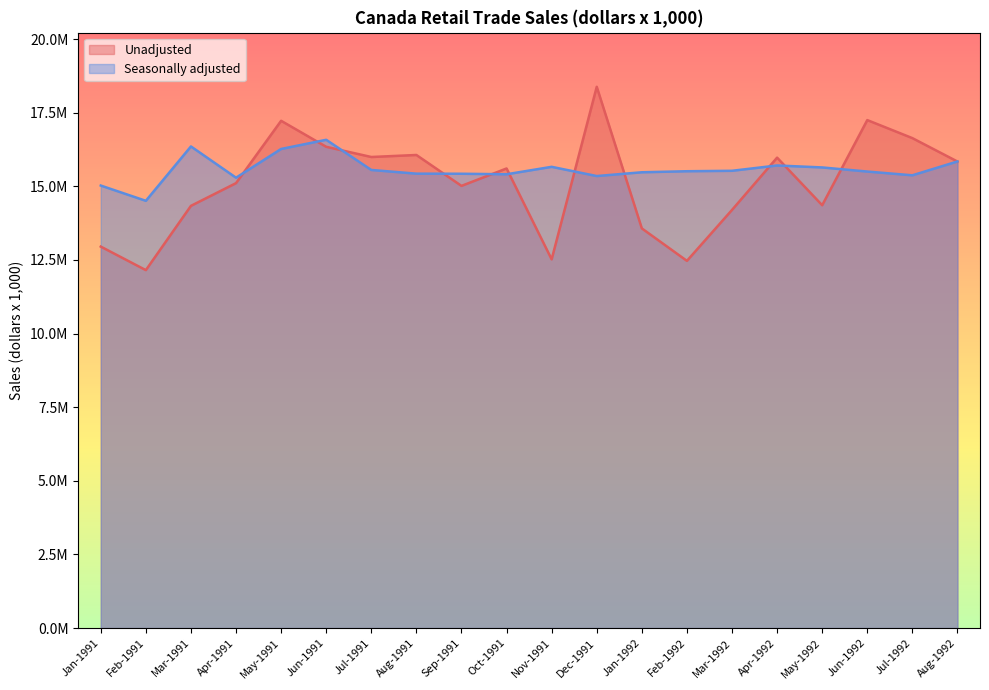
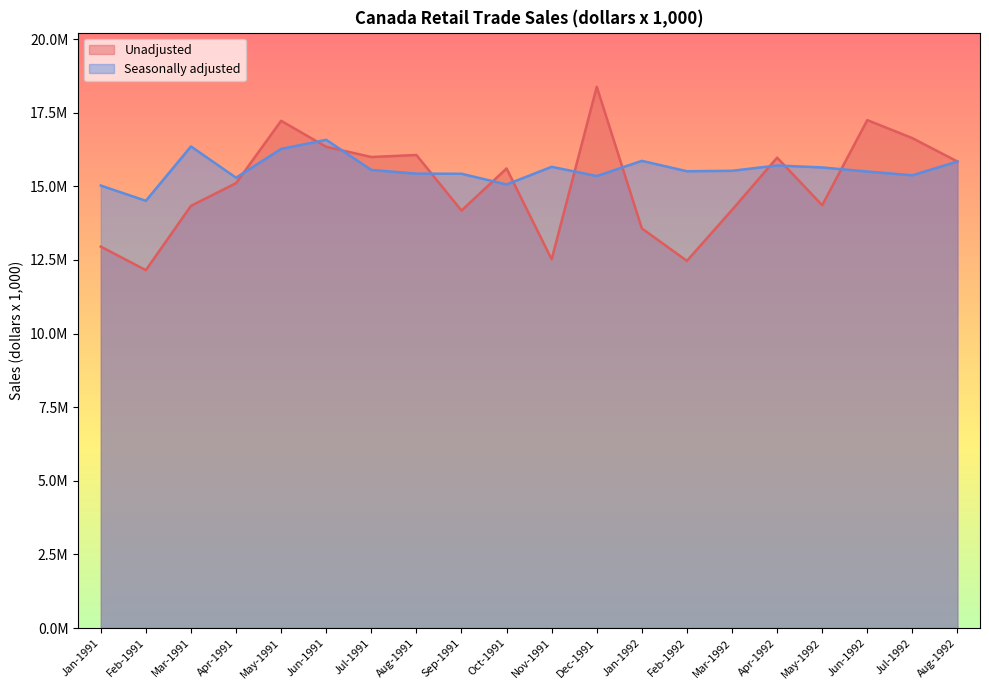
Unadjusted, Sep-1991: 15000000 -> 14200000
Seasonally adjusted, Oct-1991: 15400000 -> 15100000
Seasonally adjusted, Jan-1992: 15500000 -> 15900000
